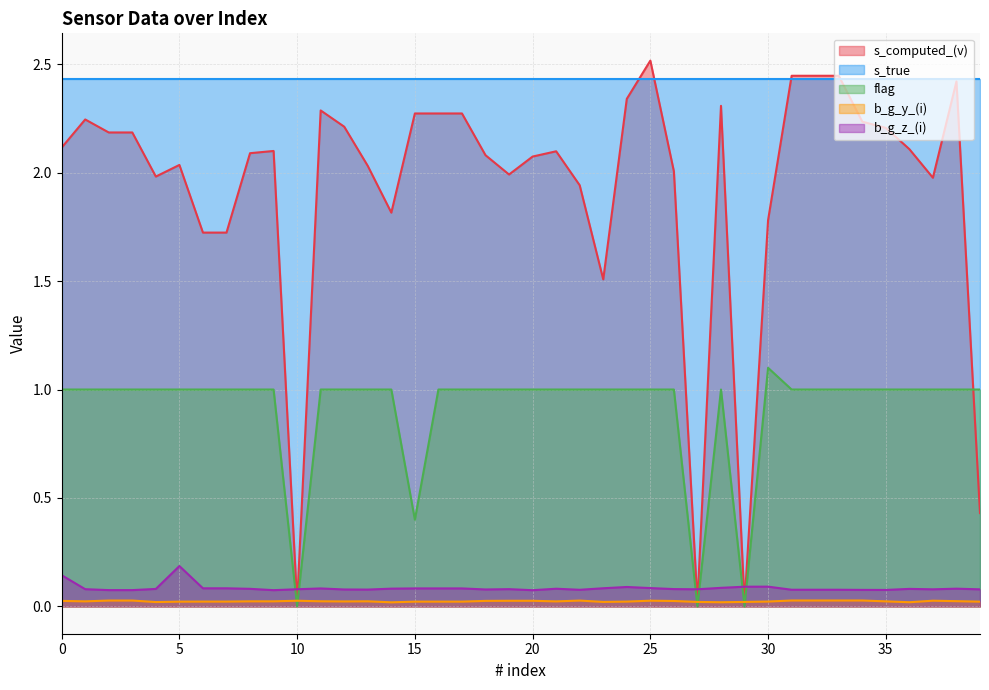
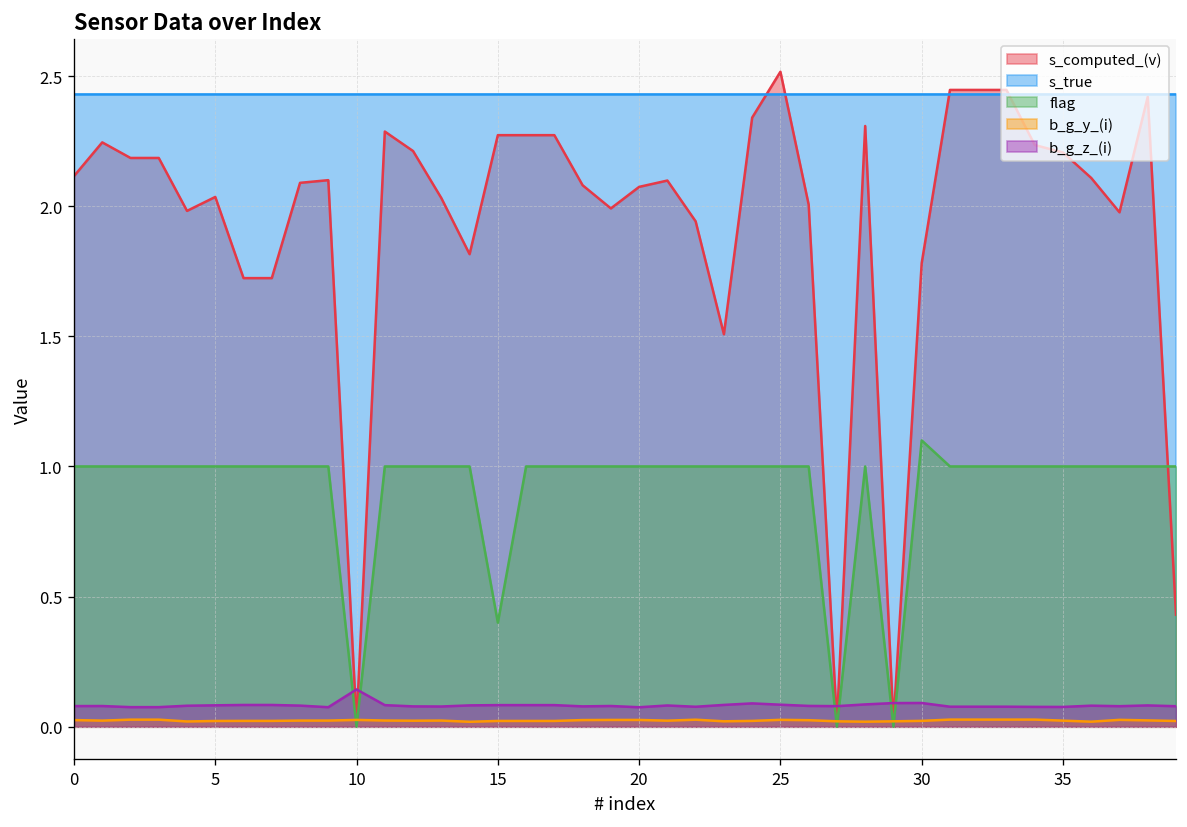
b_g_z_(i), 0: 0.14 -> 0.08
b_g_z_(i), 5: 0.19 -> 0.08
b_g_z_(i), 10: 0.08 -> 0.14
